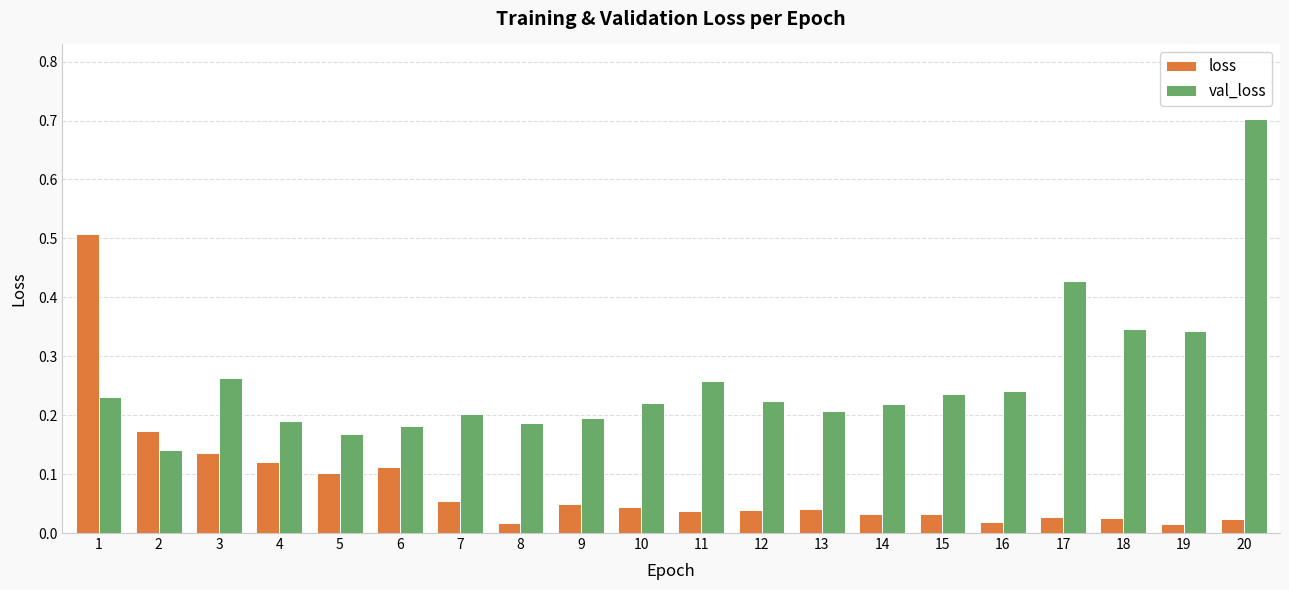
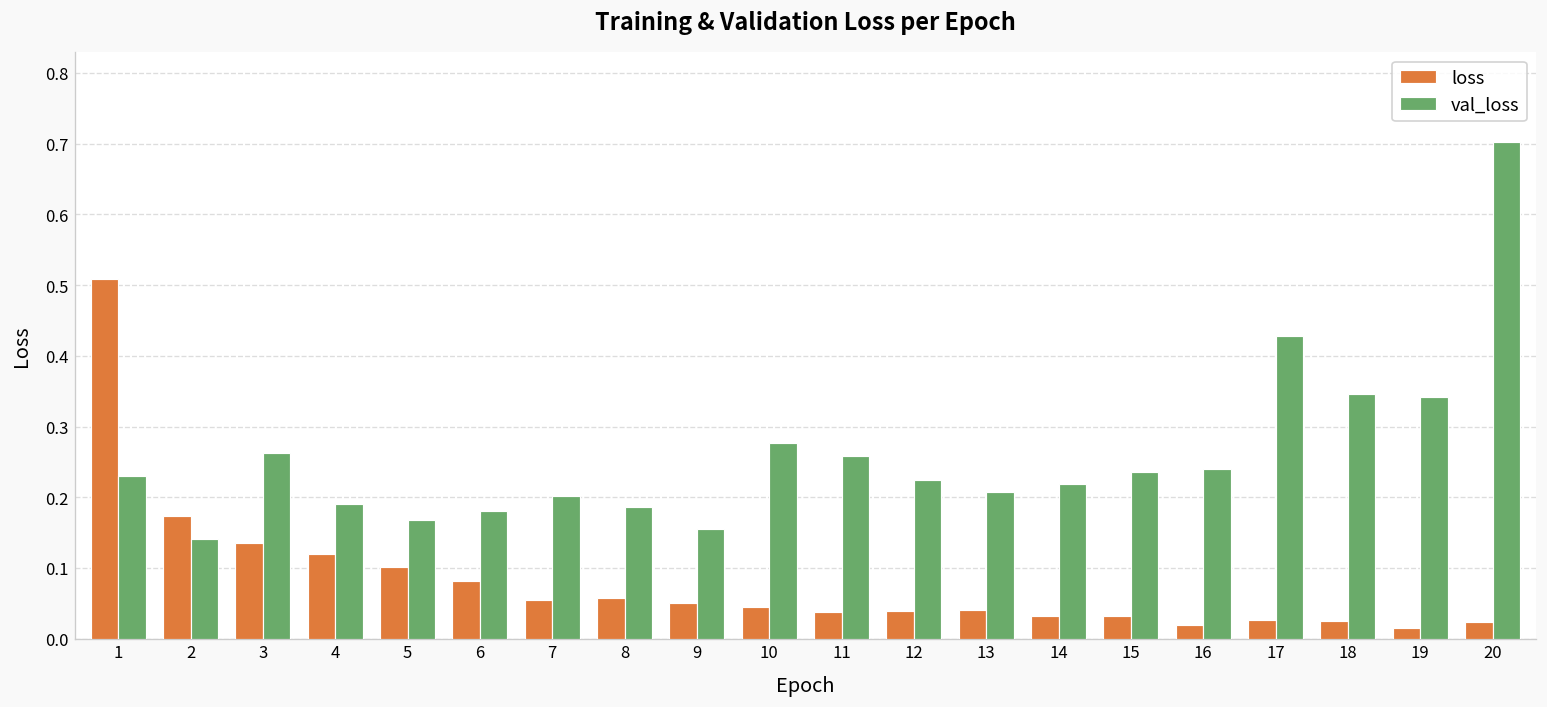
loss, 6: 0.11 -> 0.08
loss, 8: 0.02 -> 0.06
val_loss, 9: 0.20 -> 0.15
val_loss, 10: 0.22 -> 0.28
